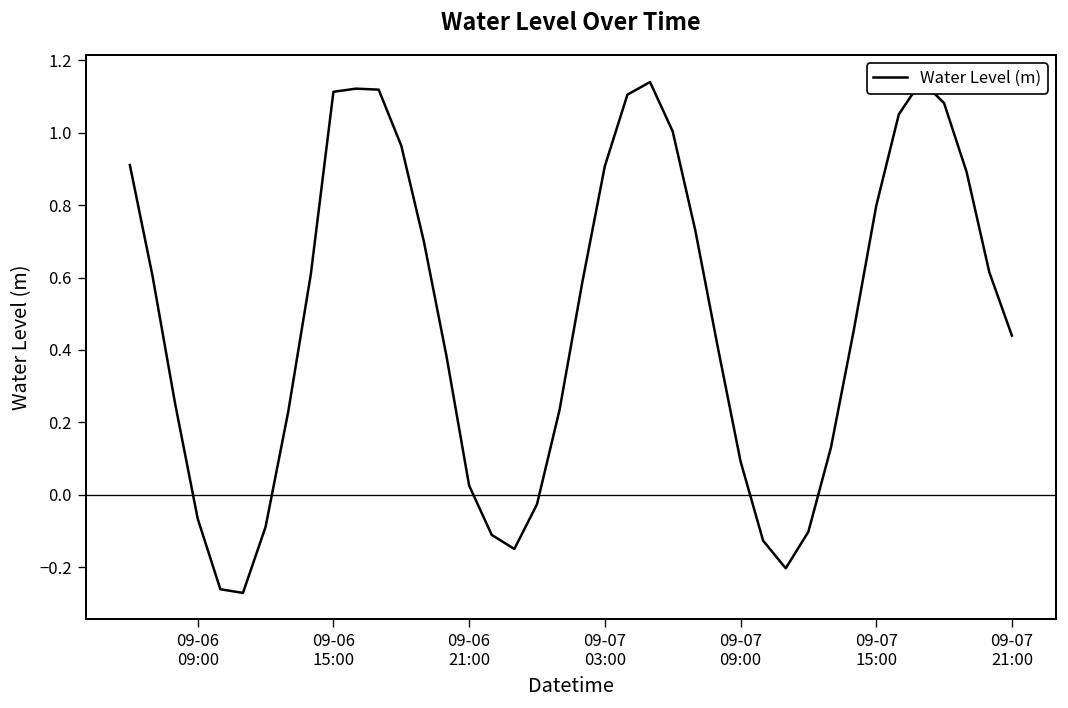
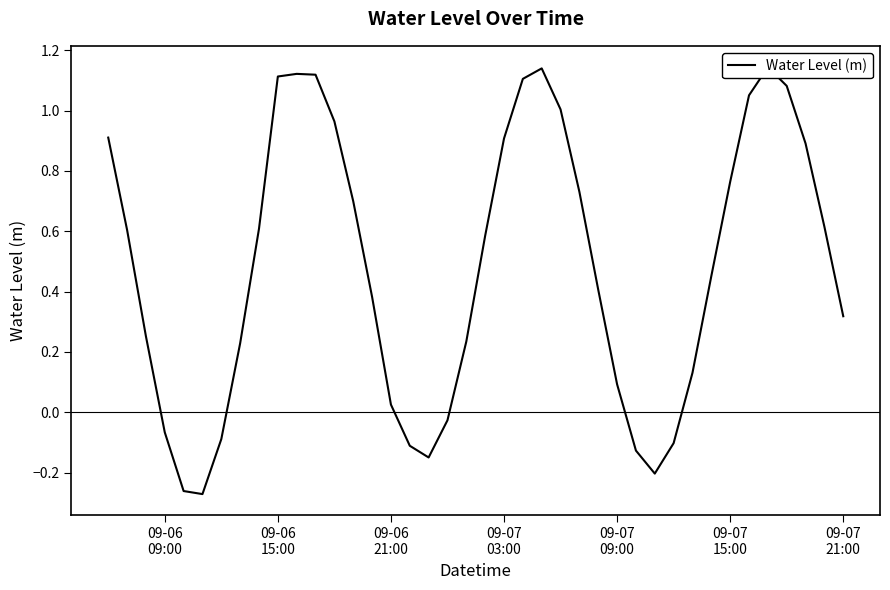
09-07 15:00: 0.80 -> 0.76
09-07 21:00: 0.44 -> 0.32
